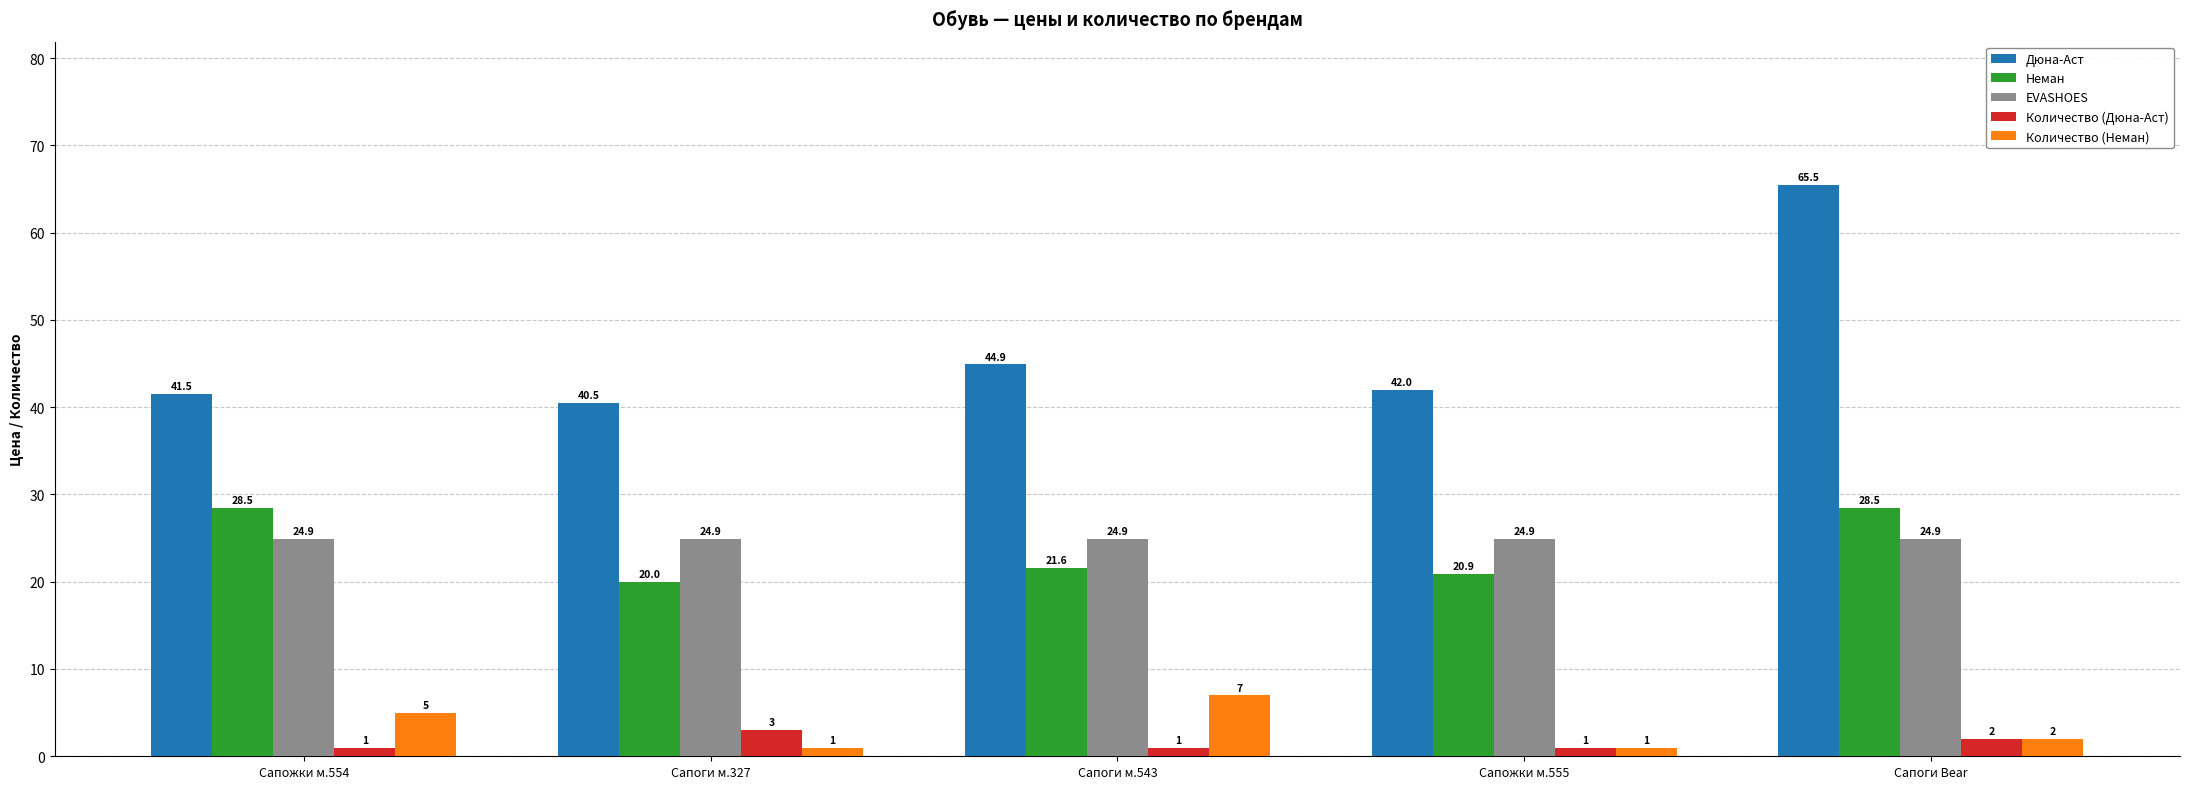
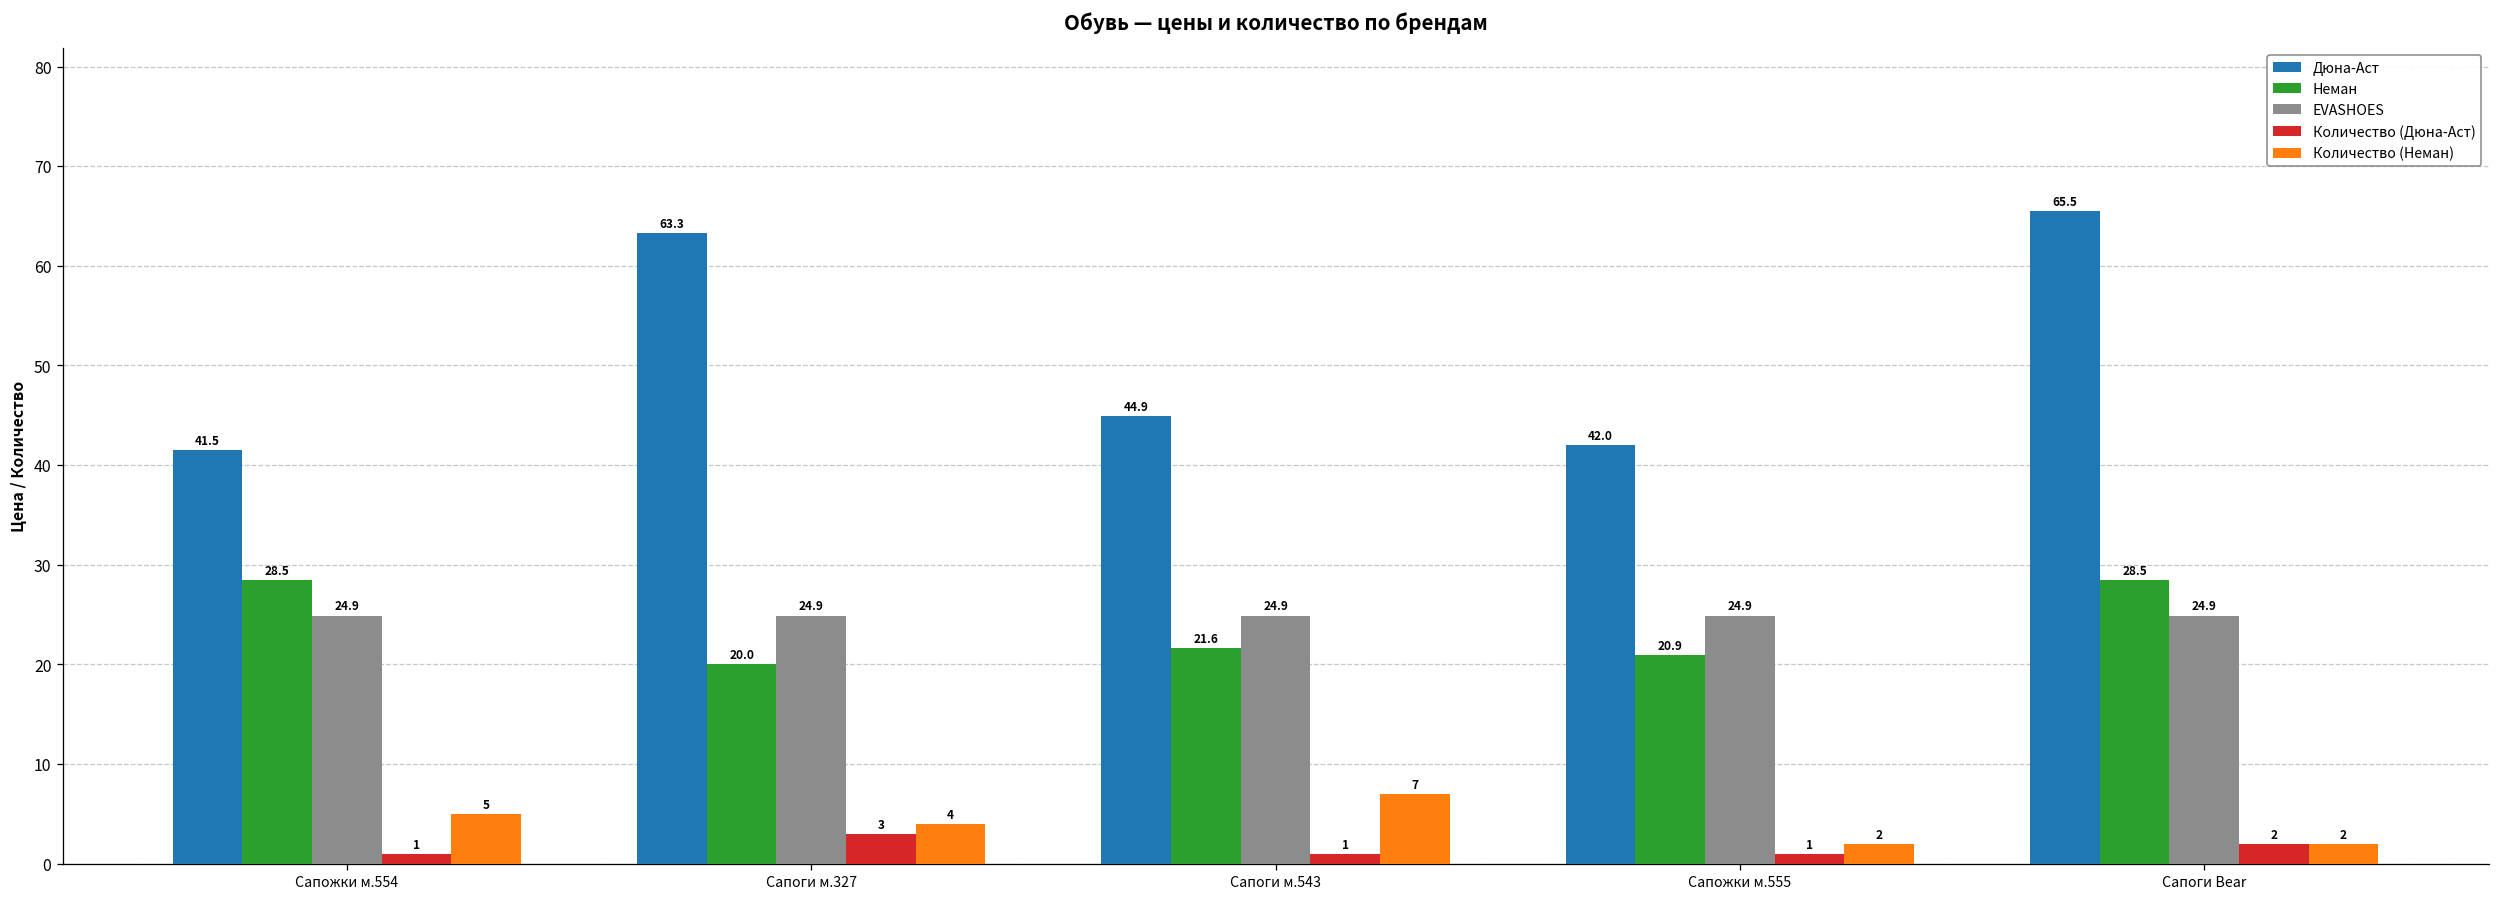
Дюна-Аст, Сапоги м.327: 40.5 -> 63.3
Количество (Неман), Сапоги м.327: 1 -> 4
Количество (Неман), Сапожки м.555: 1 -> 2
